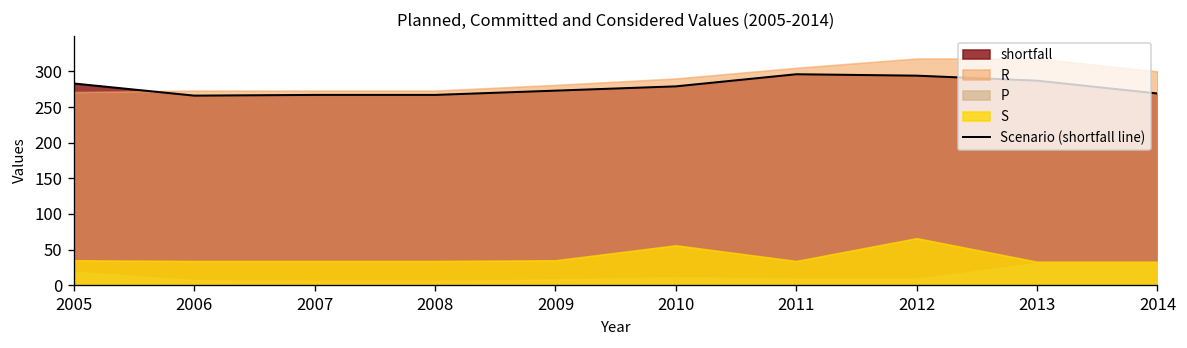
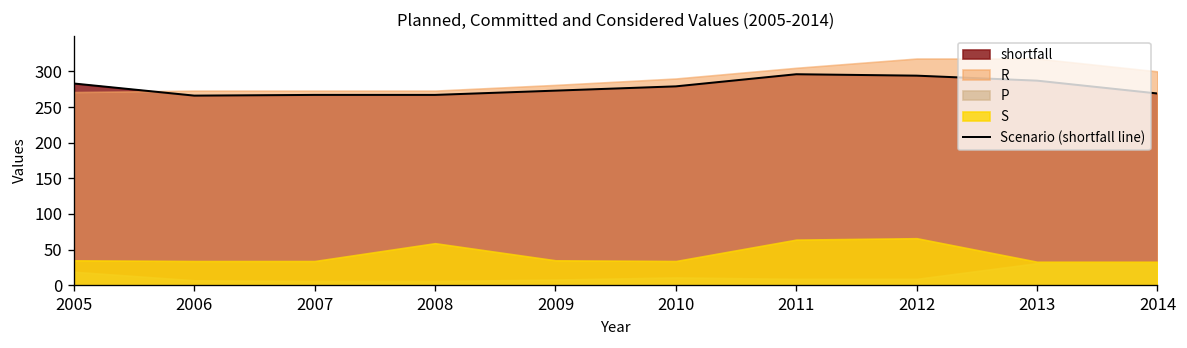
S, 2008: 30 -> 60
S, 2010: 60 -> 30
S, 2011: 30 -> 60
